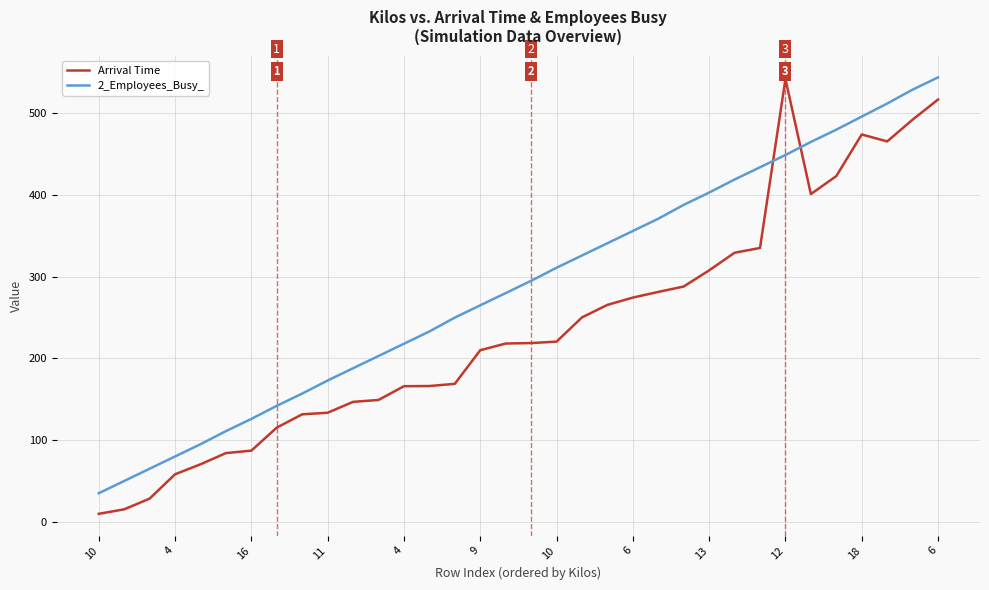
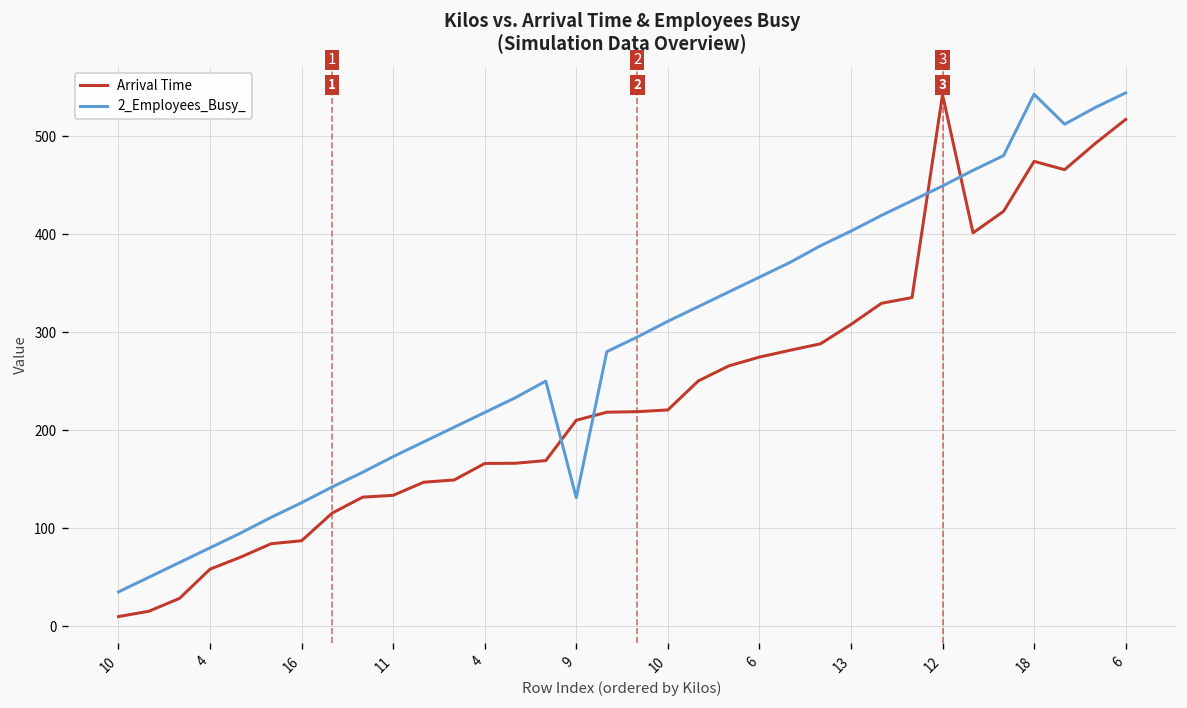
2_Employees_Busy_, 9: 270 -> 130
2_Employees_Busy_, 18: 500 -> 540
